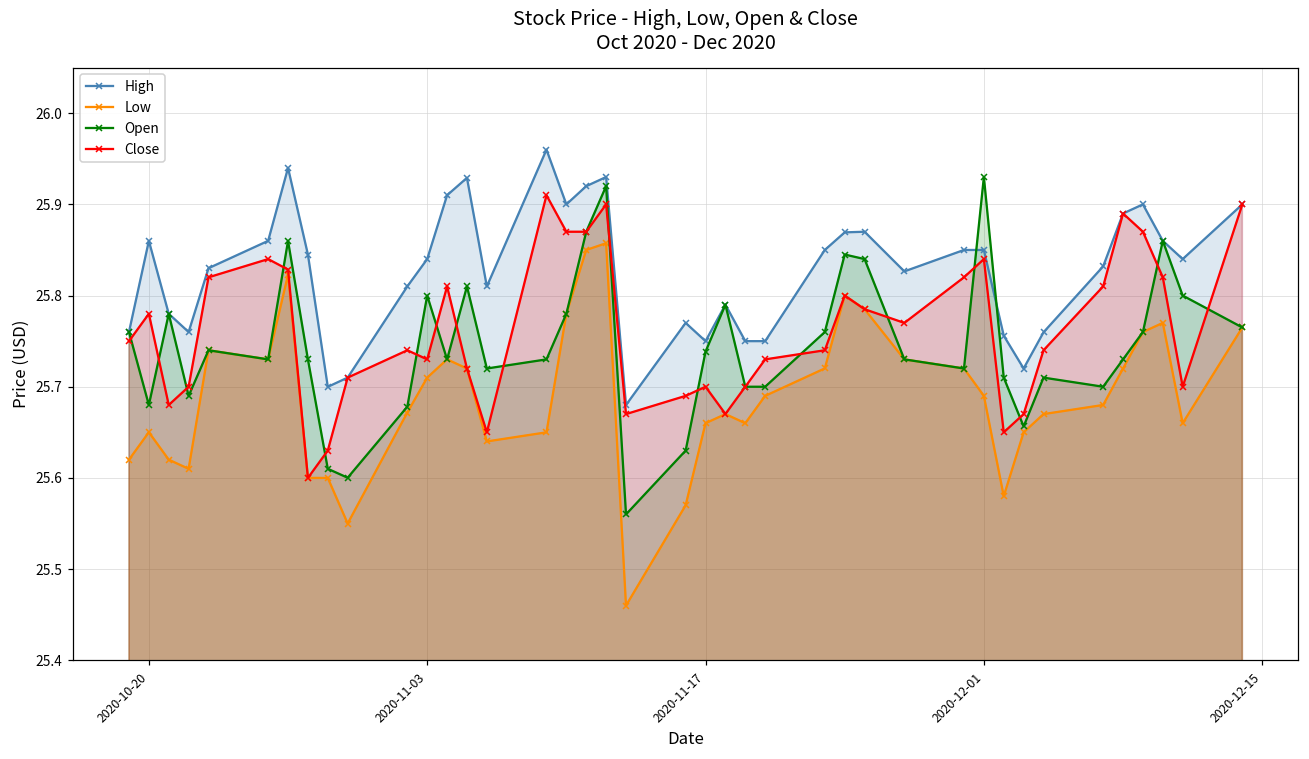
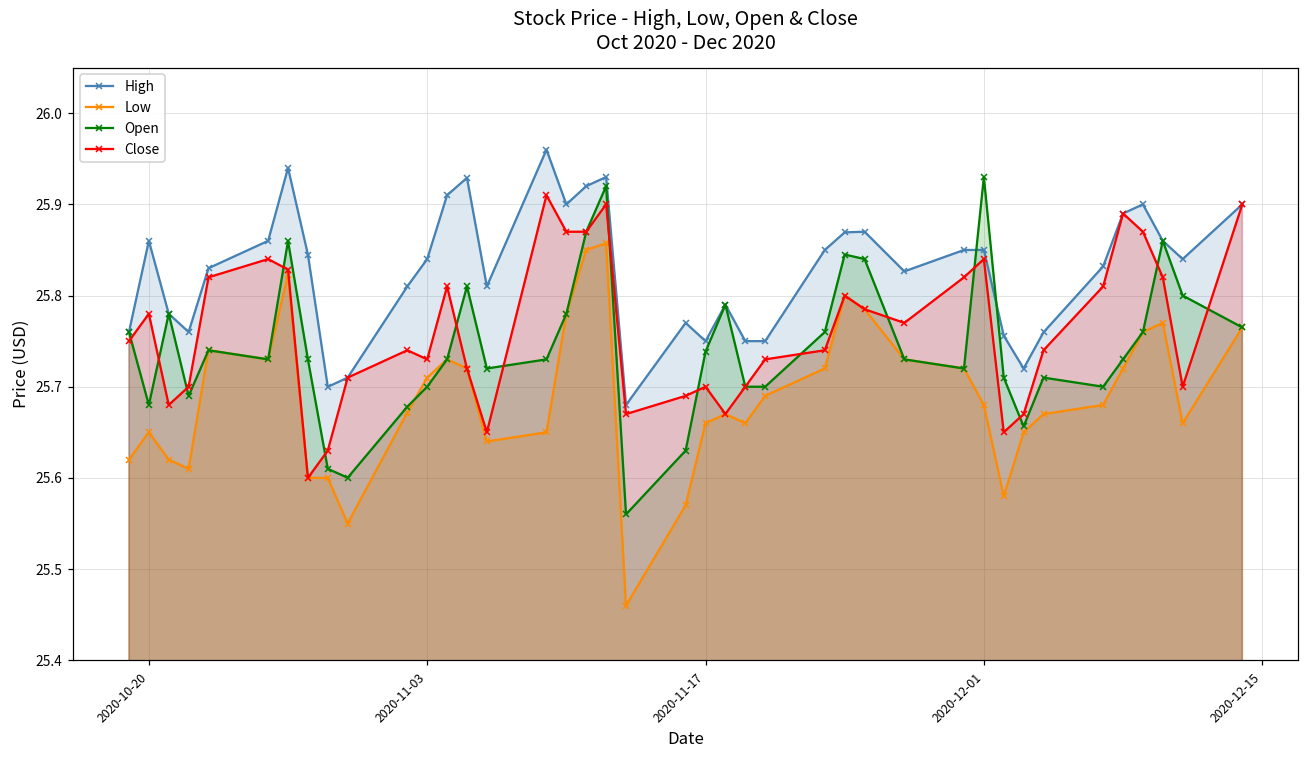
Open, 2020-11-03: 25.8 -> 25.7
Low, 2020-12-01: 25.69 -> 25.68
